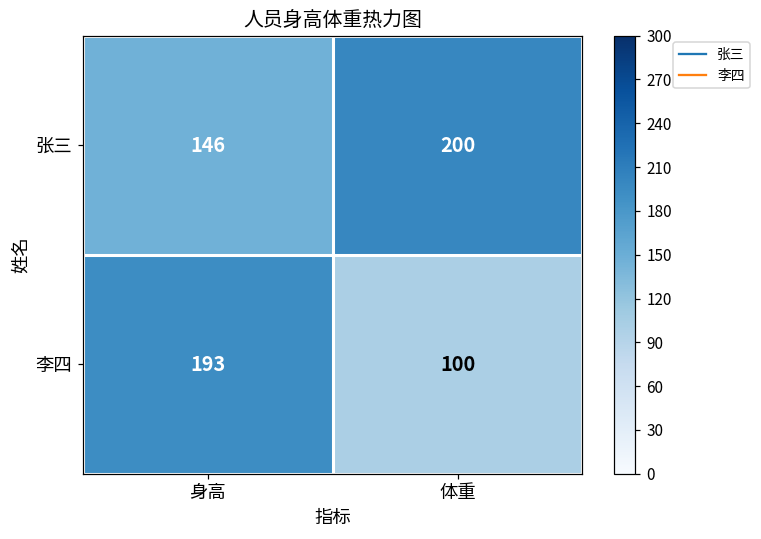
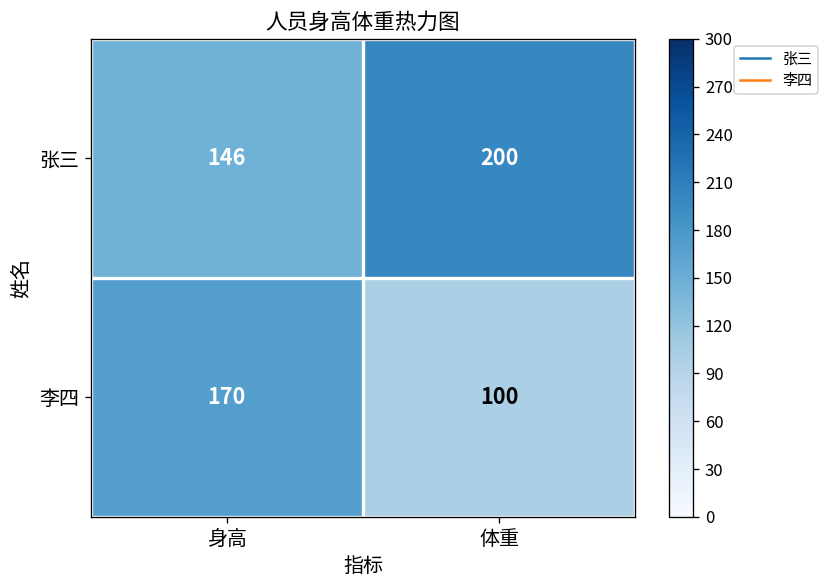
李四, 身高: 193 -> 170
